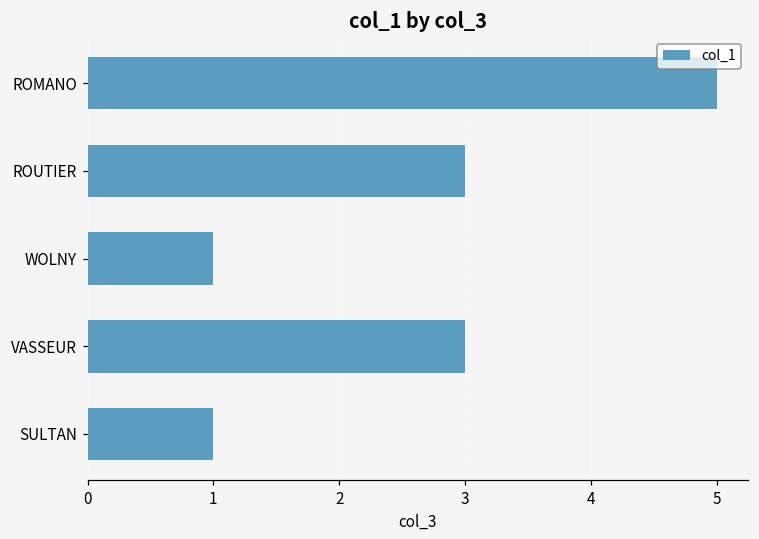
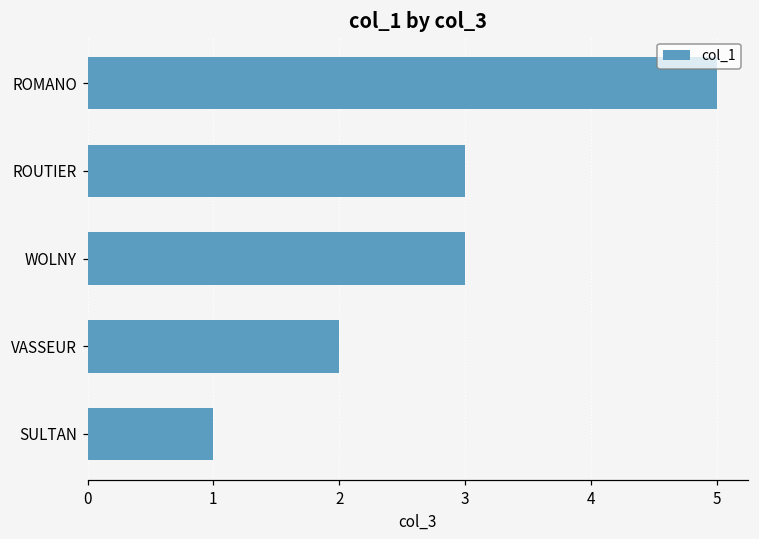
WOLNY: 1 -> 3
VASSEUR: 3 -> 2
